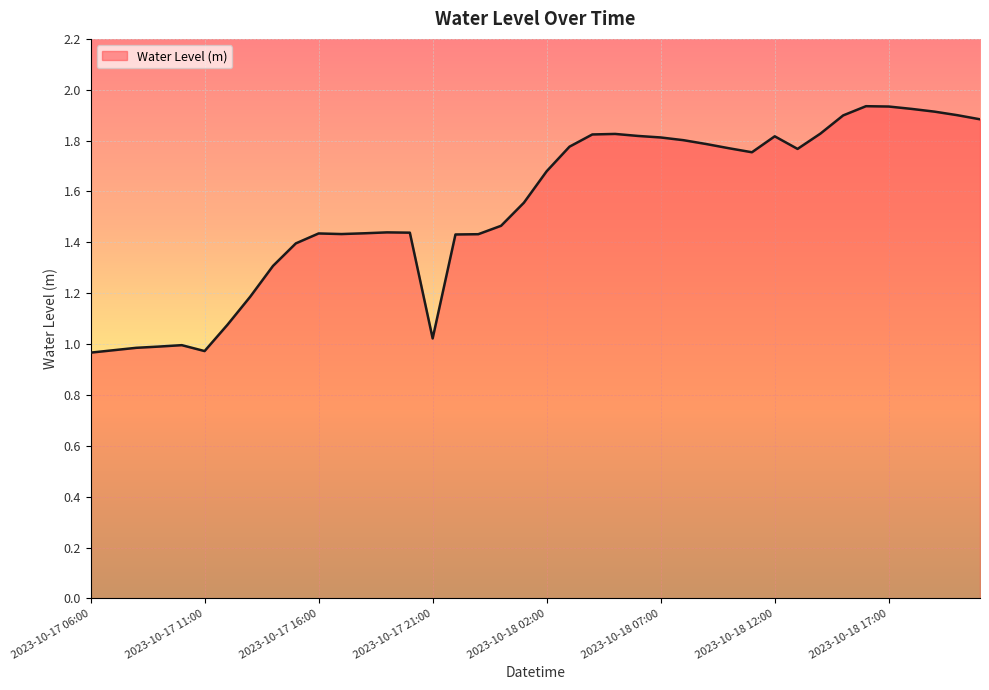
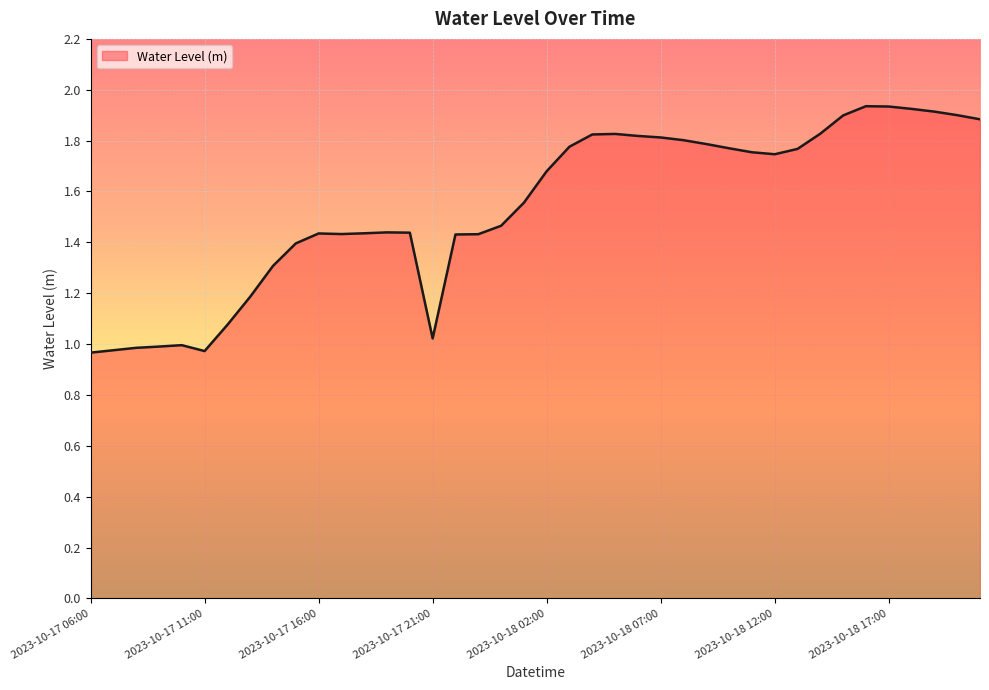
2023-10-18 12:00: 1.82 -> 1.75
